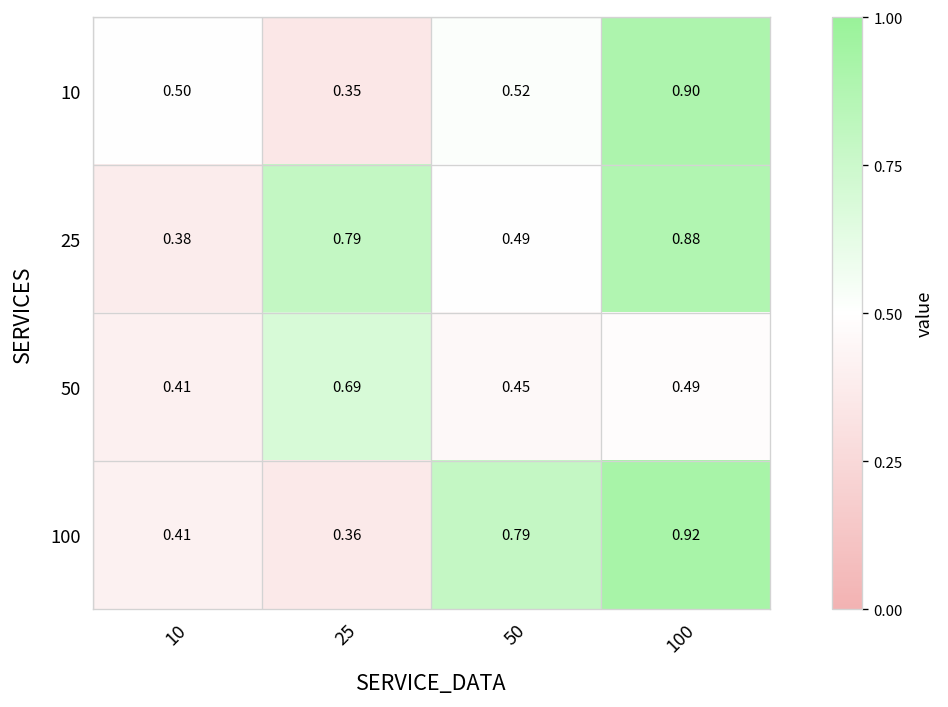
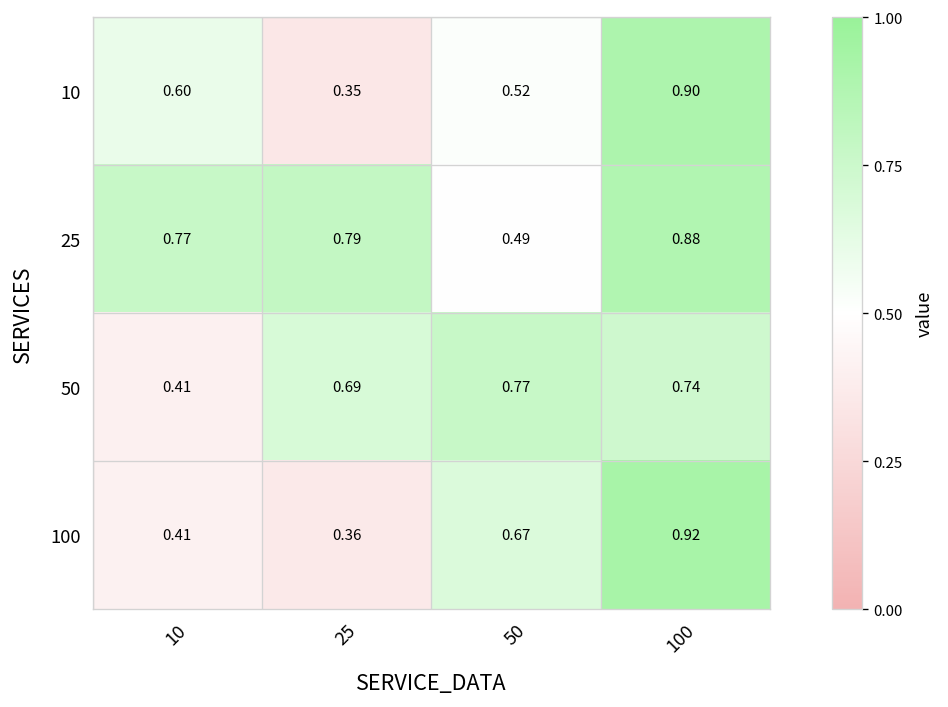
10, 10: 0.50 -> 0.60
25, 10: 0.38 -> 0.77
50, 50: 0.45 -> 0.77
50, 100: 0.49 -> 0.74
100, 50: 0.79 -> 0.67
